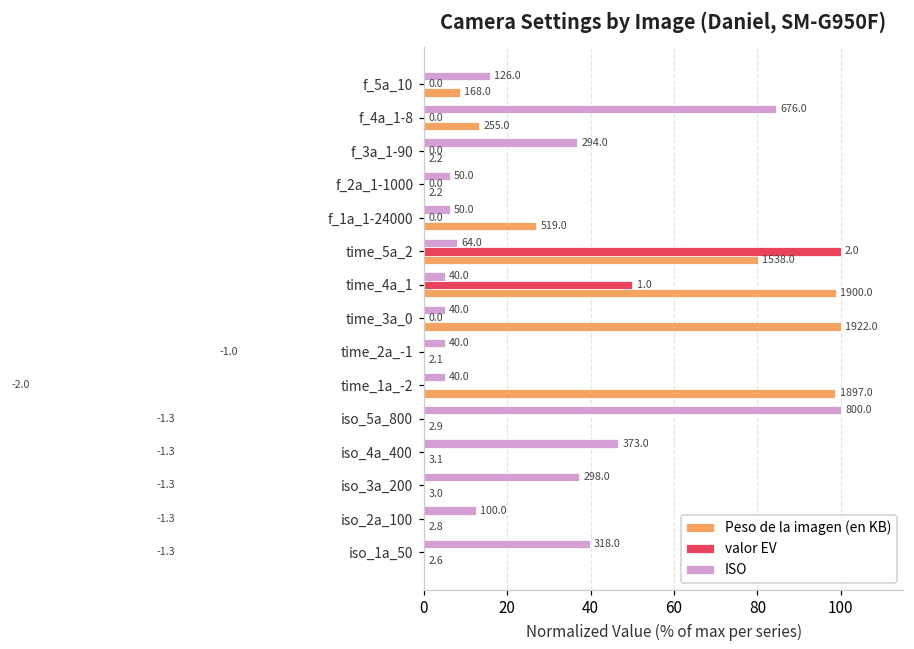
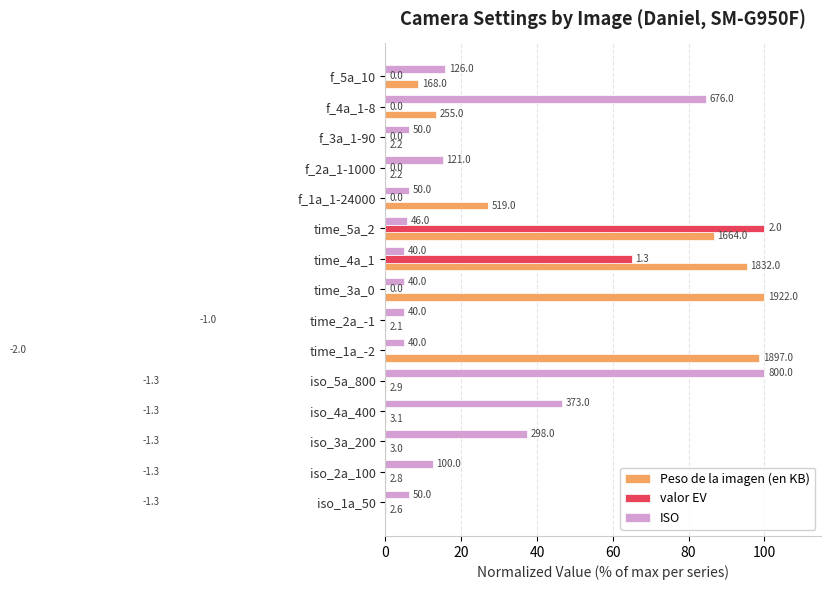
ISO, f_3a_1-90: 294.0 -> 50.0
ISO, f_2a_1-1000: 50.0 -> 121.0
ISO, time_5a_2: 64.0 -> 46.0
Peso de la imagen (en KB), time_5a_2: 1538.0 -> 1664.0
valor EV, time_4a_1: 1.0 -> 1.3
Peso de la imagen (en KB), time_4a_1: 1900.0 -> 1832.0
ISO, iso_1a_50: 318.0 -> 50.0
